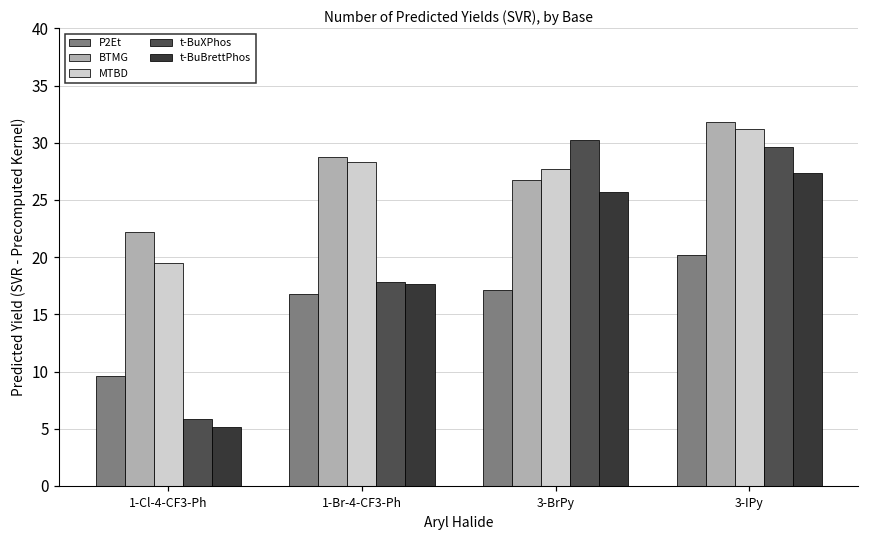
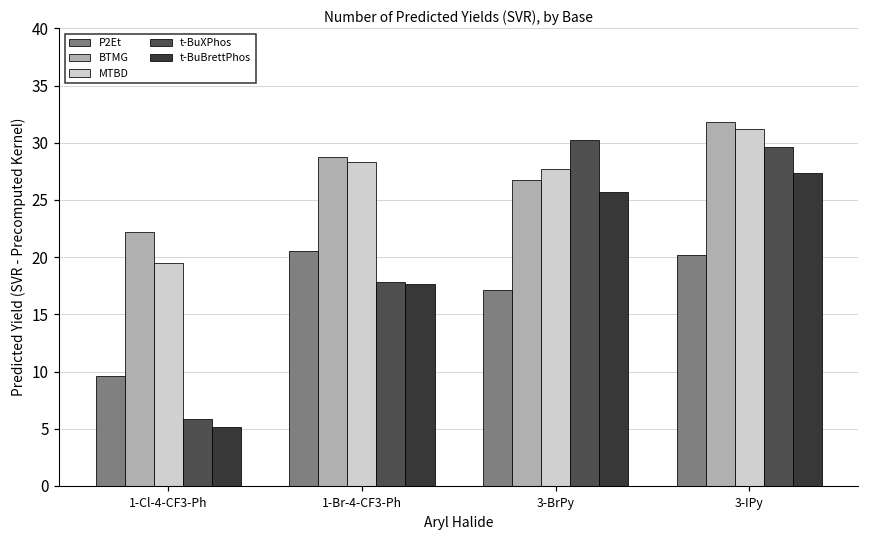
P2Et, 1-Br-4-CF3-Ph: 16.8 -> 20.5
